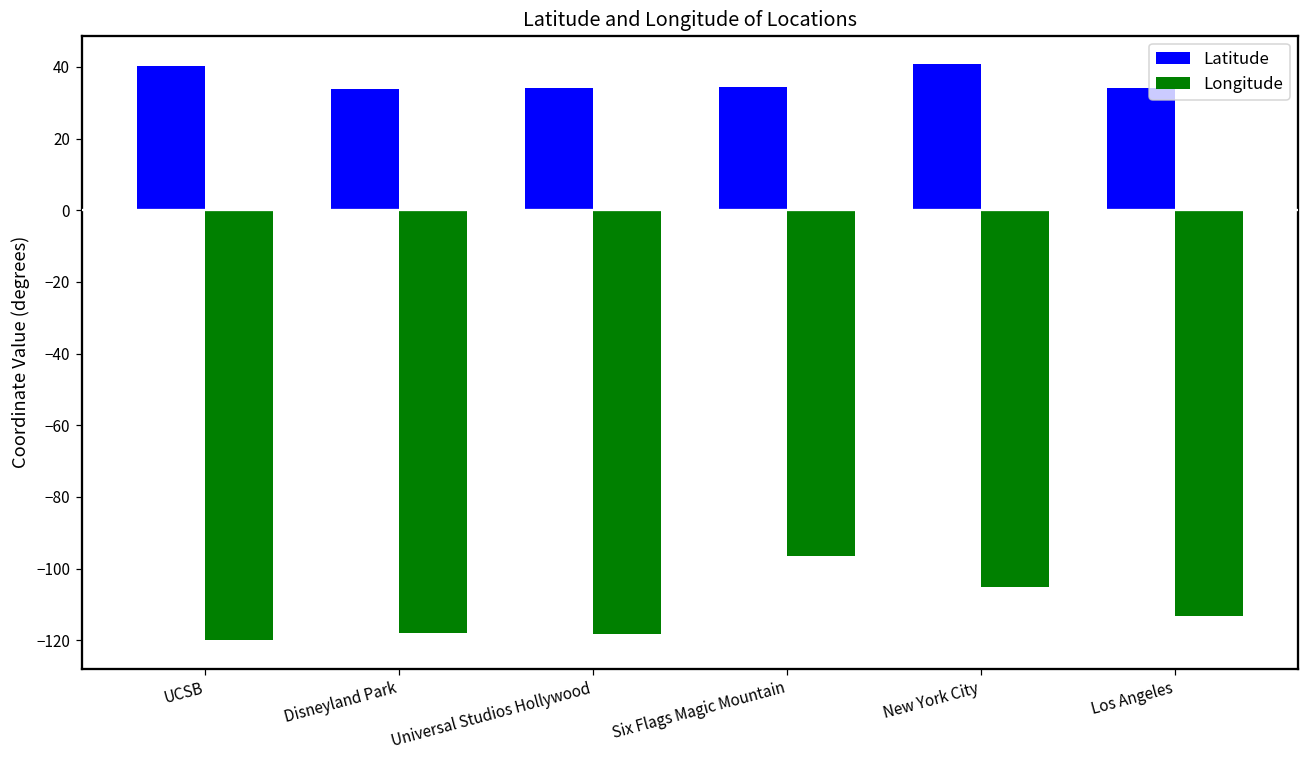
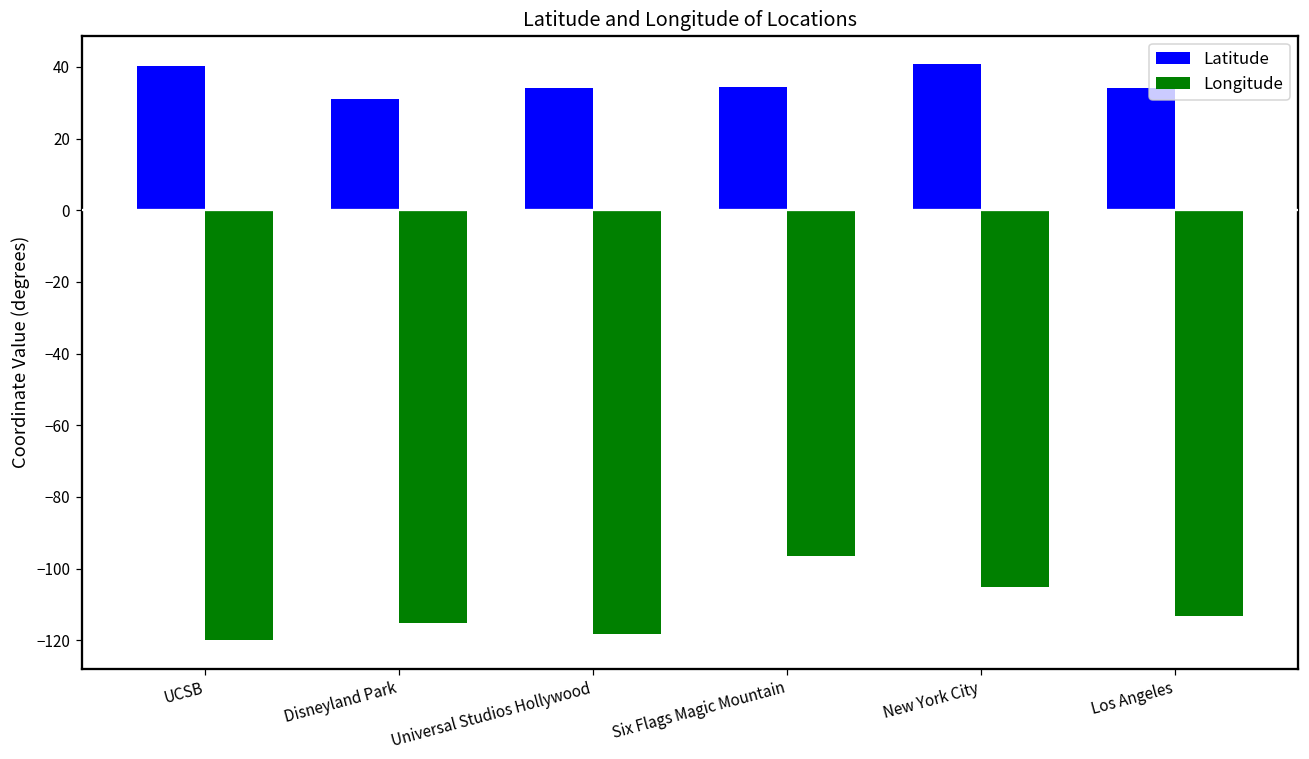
Latitude, Disneyland Park: 34 -> 31
Longitude, Disneyland Park: -118 -> -115
